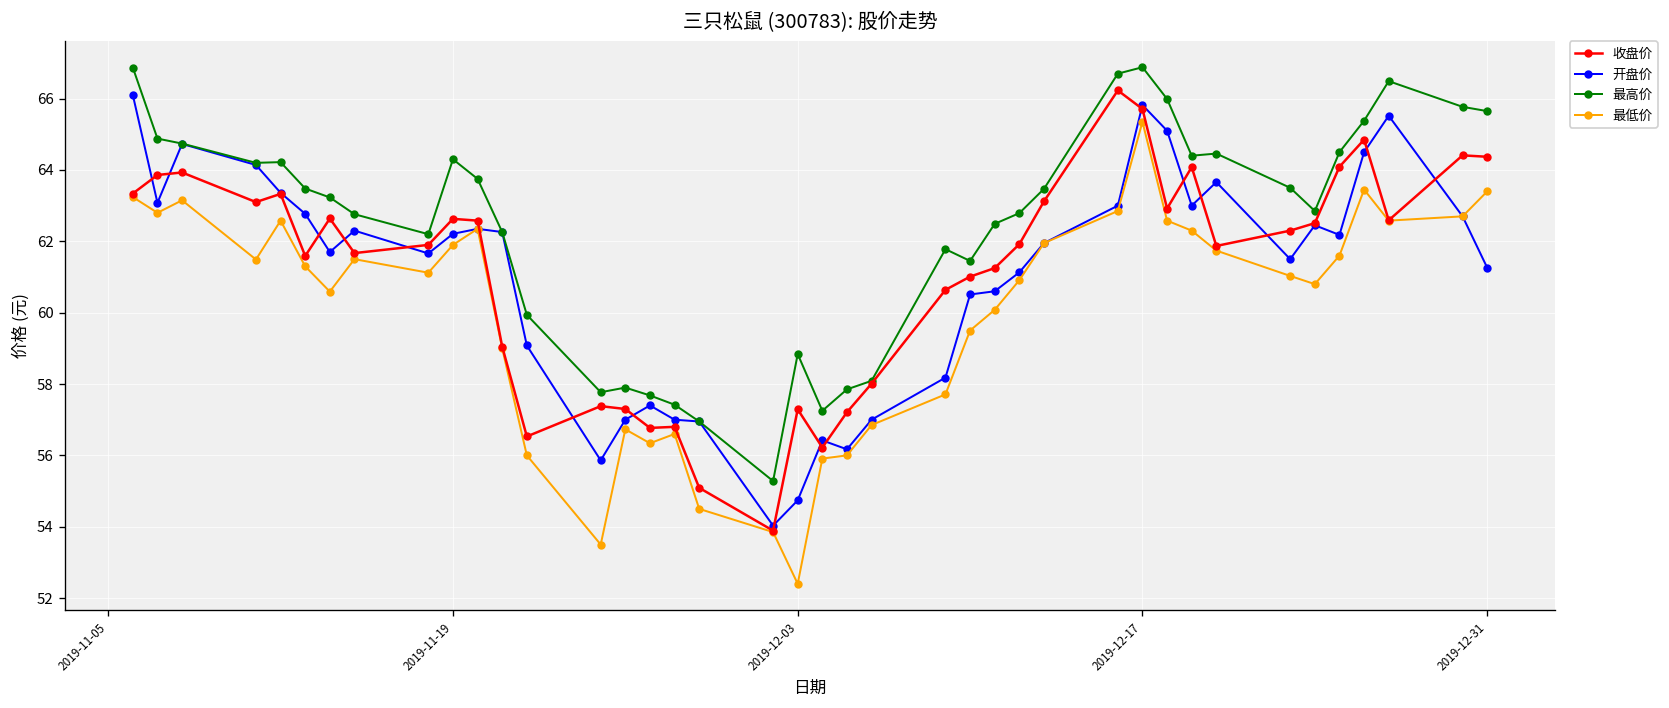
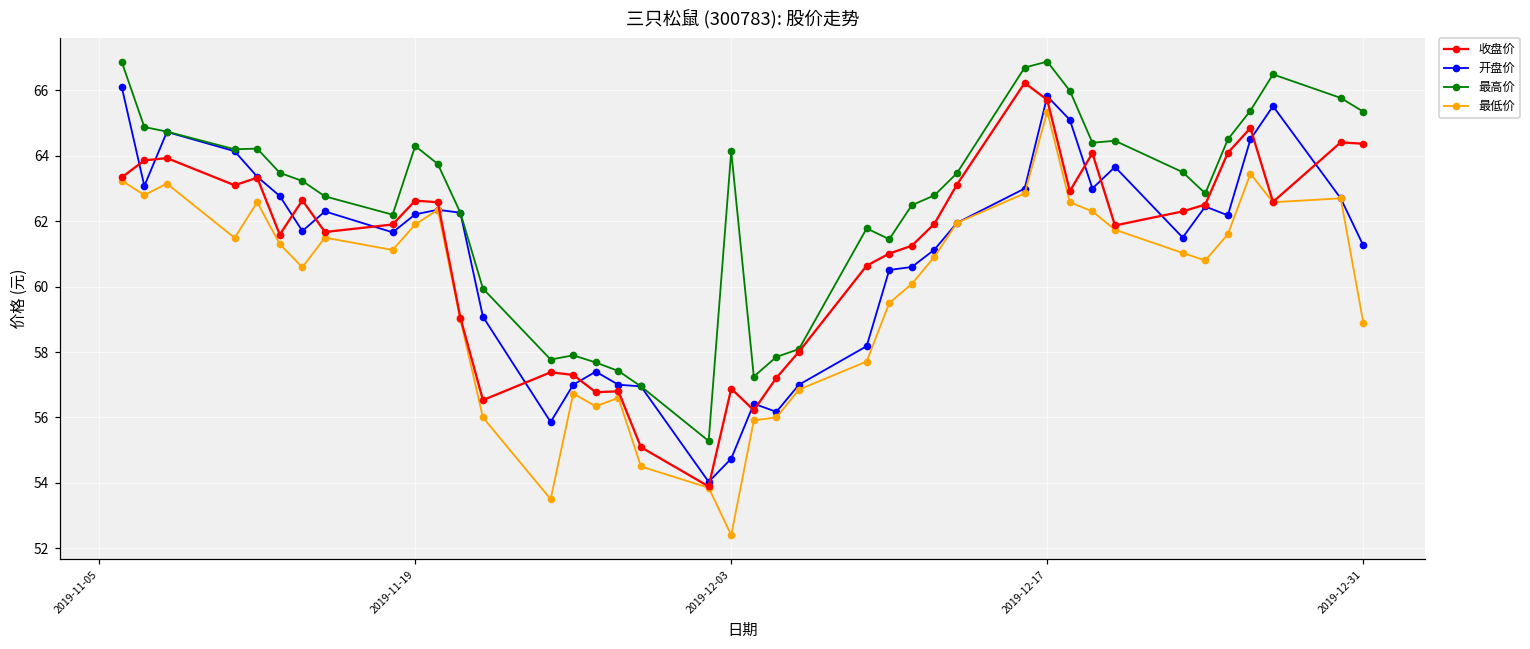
收盘价, 2019-12-03: 57.3 -> 56.9
最高价, 2019-12-03: 58.8 -> 64.1
最高价, 2019-12-31: 65.7 -> 65.4
最低价, 2019-12-31: 63.4 -> 58.9
